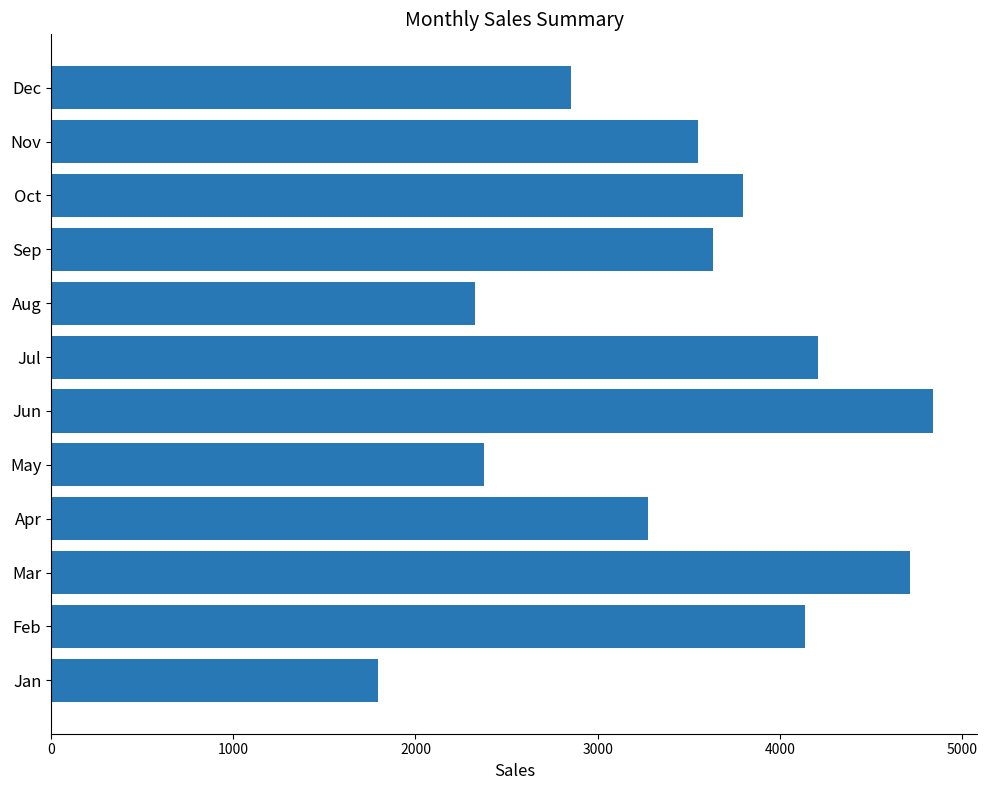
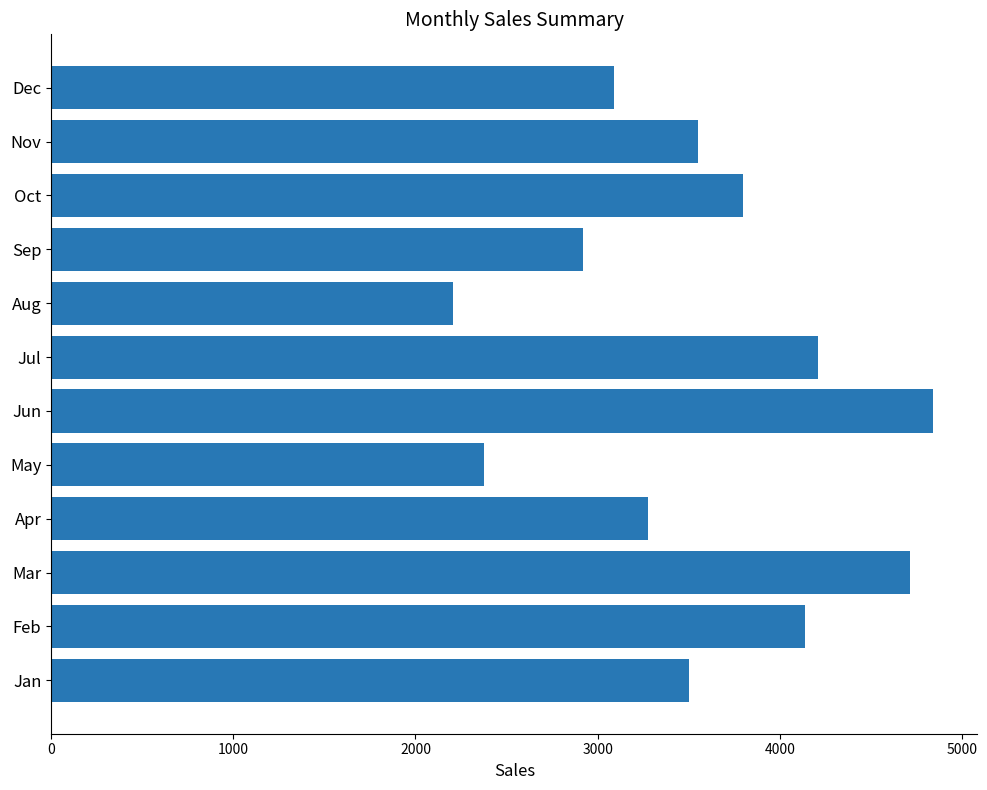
Dec: 2850 -> 3090
Sep: 3630 -> 2920
Aug: 2330 -> 2210
Jan: 1790 -> 3500
